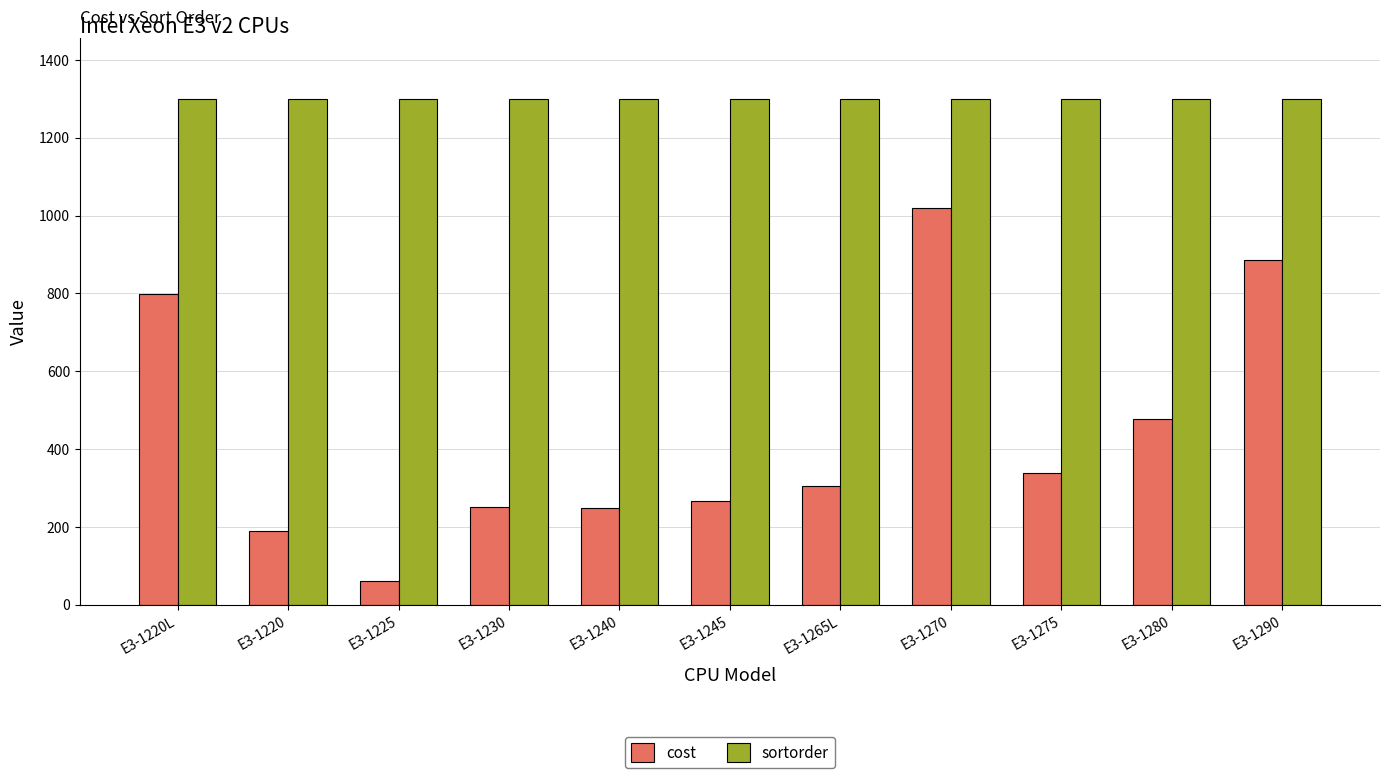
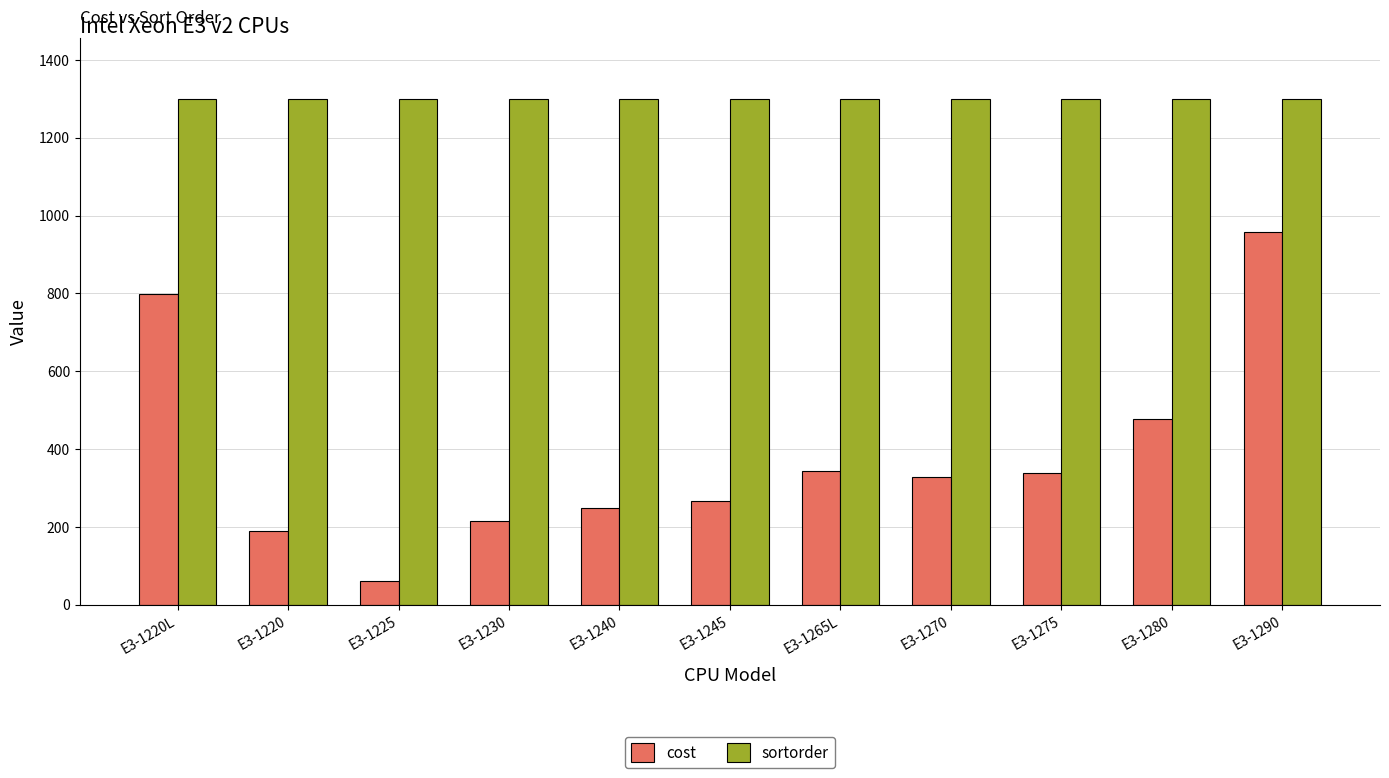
cost, E3-1230: 250 -> 220
cost, E3-1265L: 310 -> 340
cost, E3-1270: 1020 -> 330
cost, E3-1290: 890 -> 960
